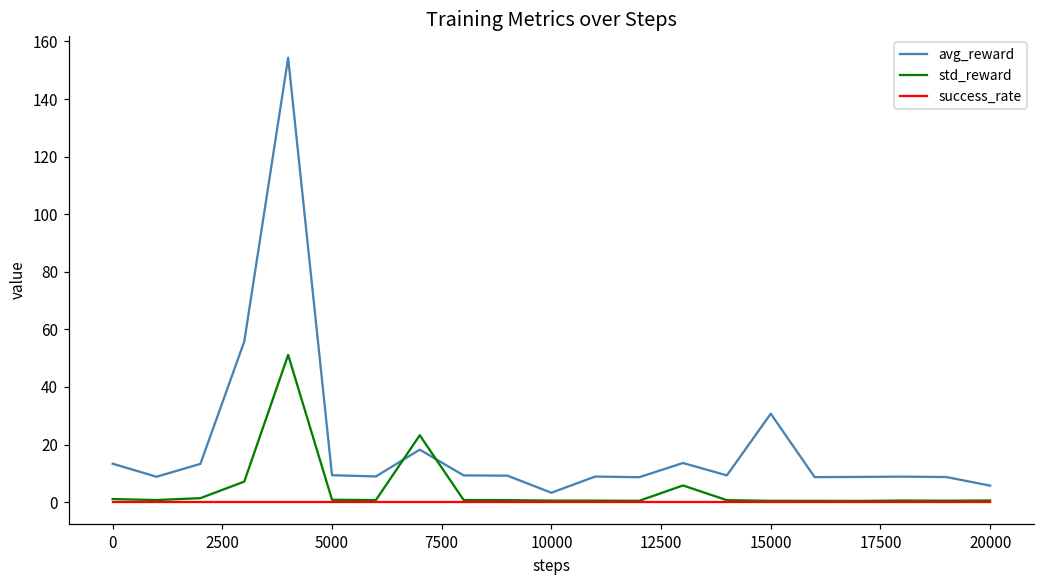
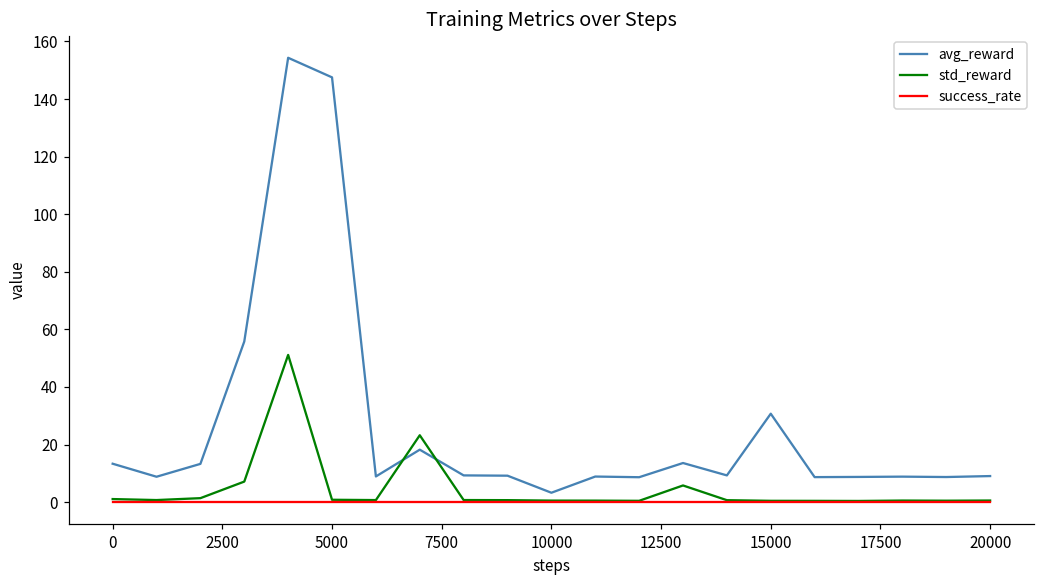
avg_reward, 5000: 9 -> 148
avg_reward, 20000: 6 -> 9
